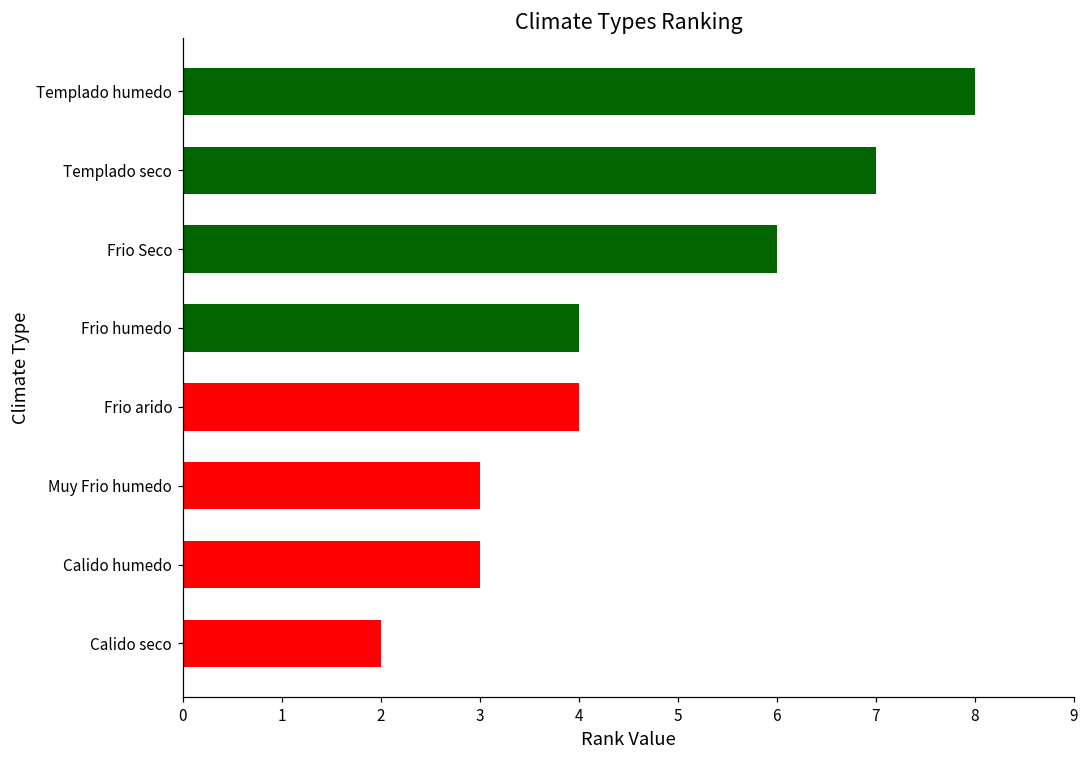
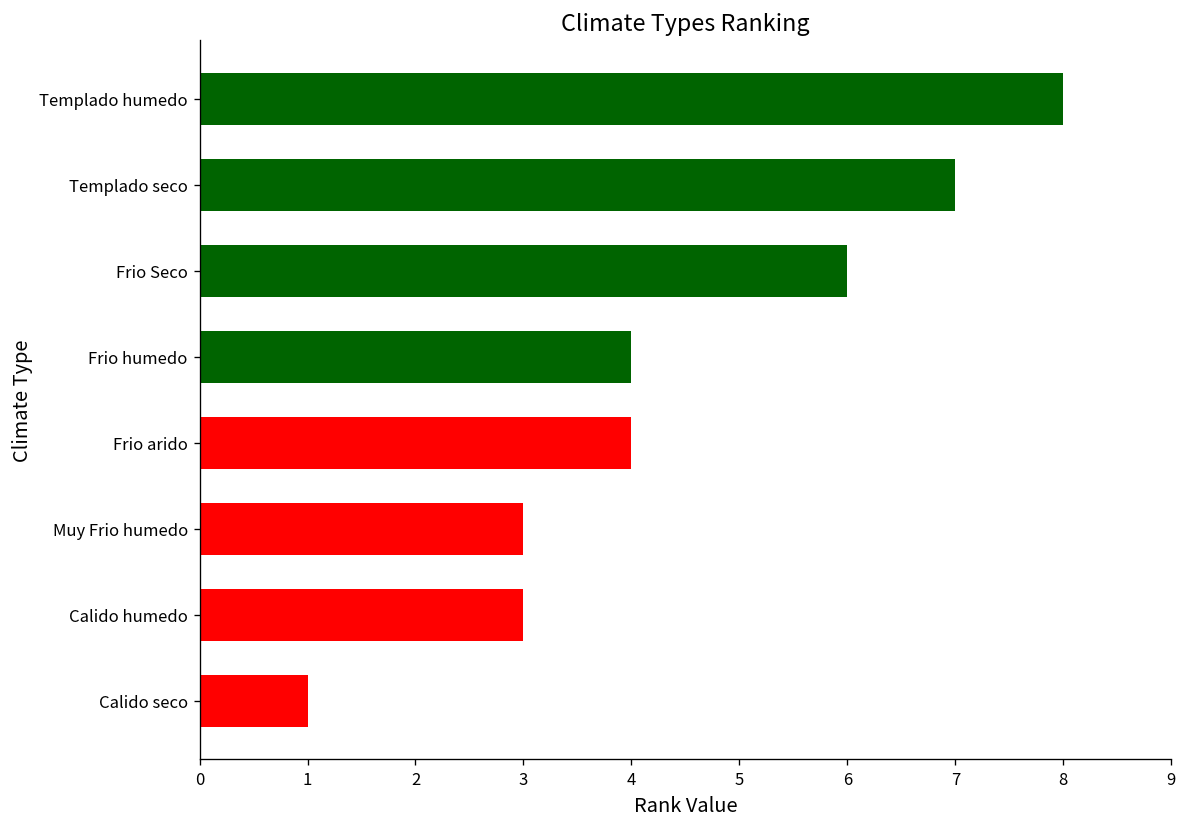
Calido seco: 2 -> 1
